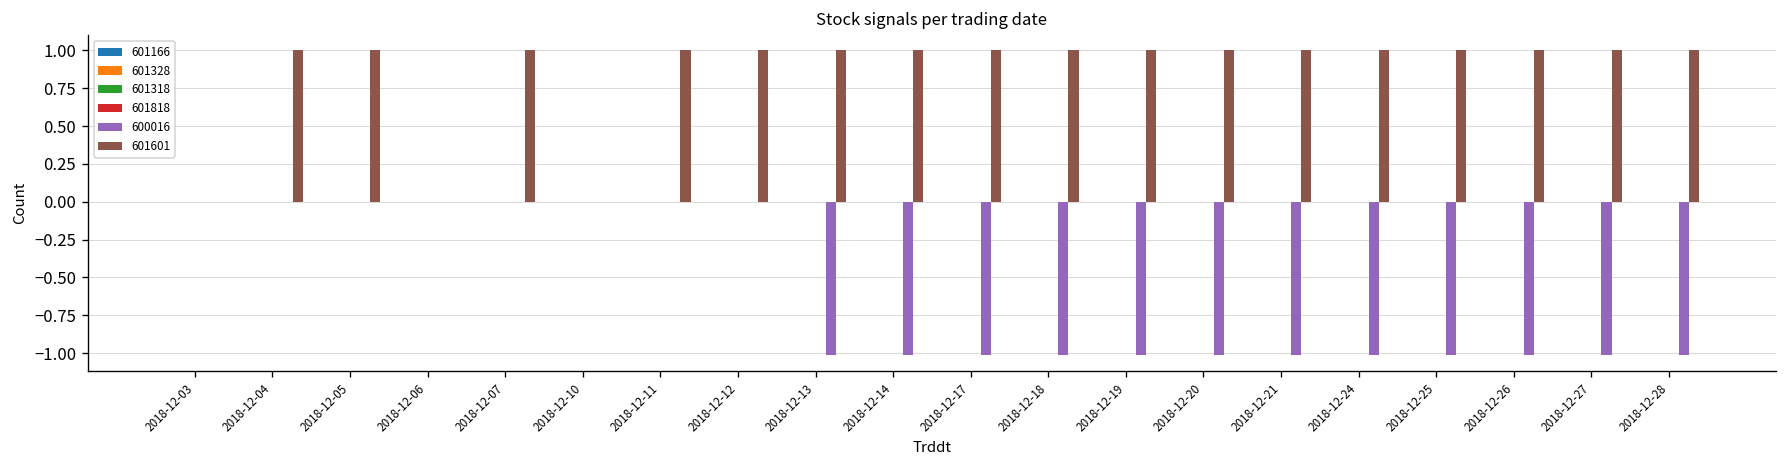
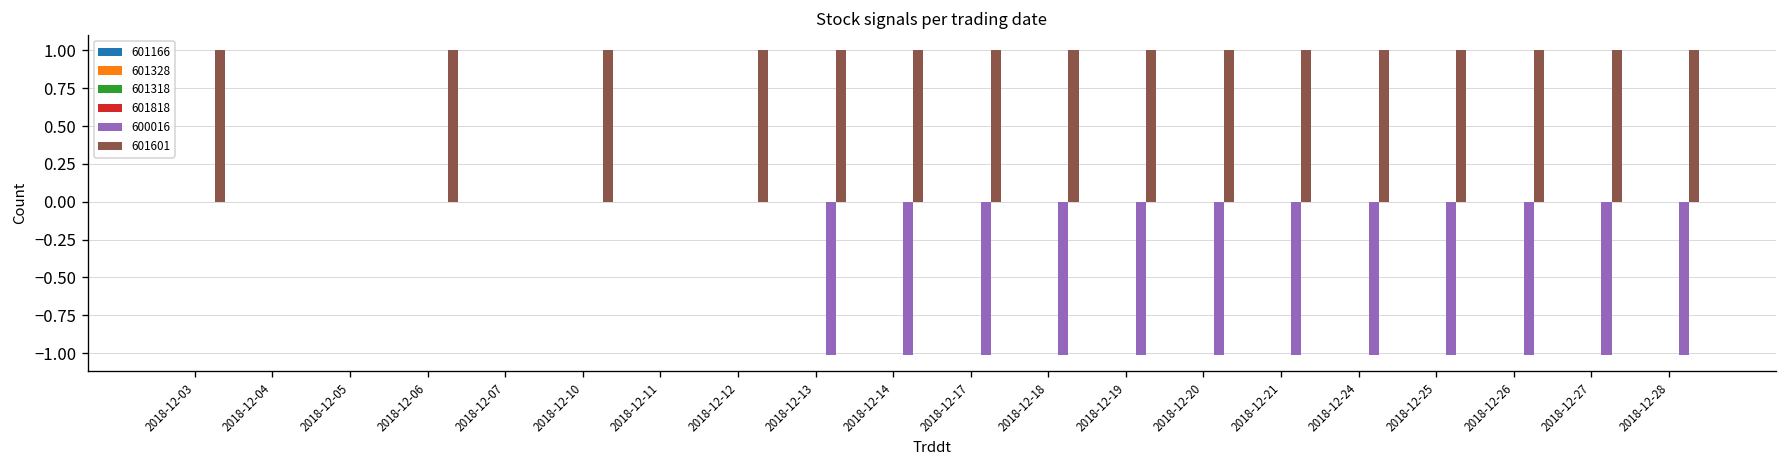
601601, 2018-12-03: 0 -> 1
601601, 2018-12-04: 1 -> 0
601601, 2018-12-05: 1 -> 0
601601, 2018-12-06: 0 -> 1
601601, 2018-12-07: 1 -> 0
601601, 2018-12-10: 0 -> 1
601601, 2018-12-11: 1 -> 0
